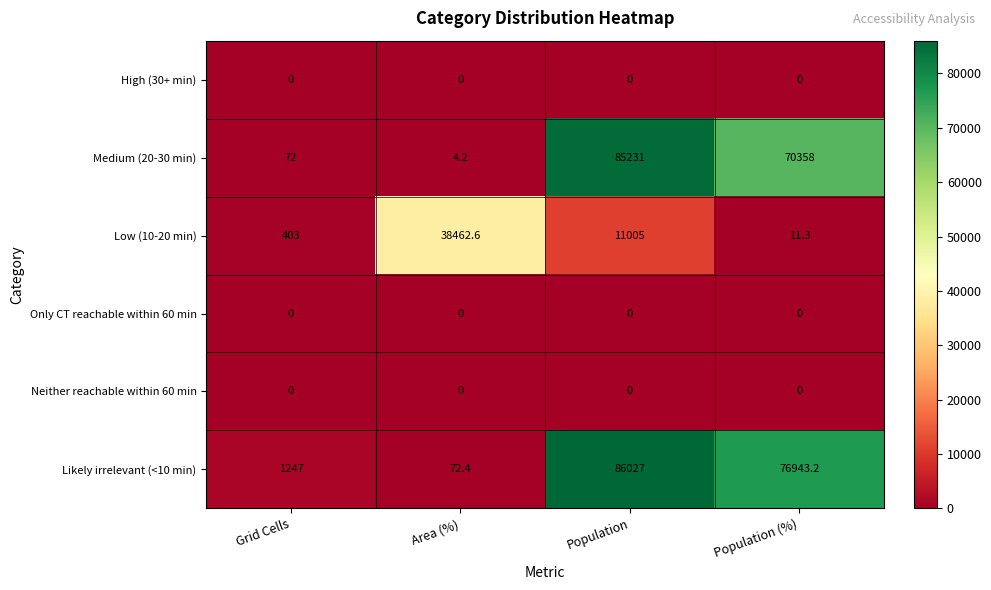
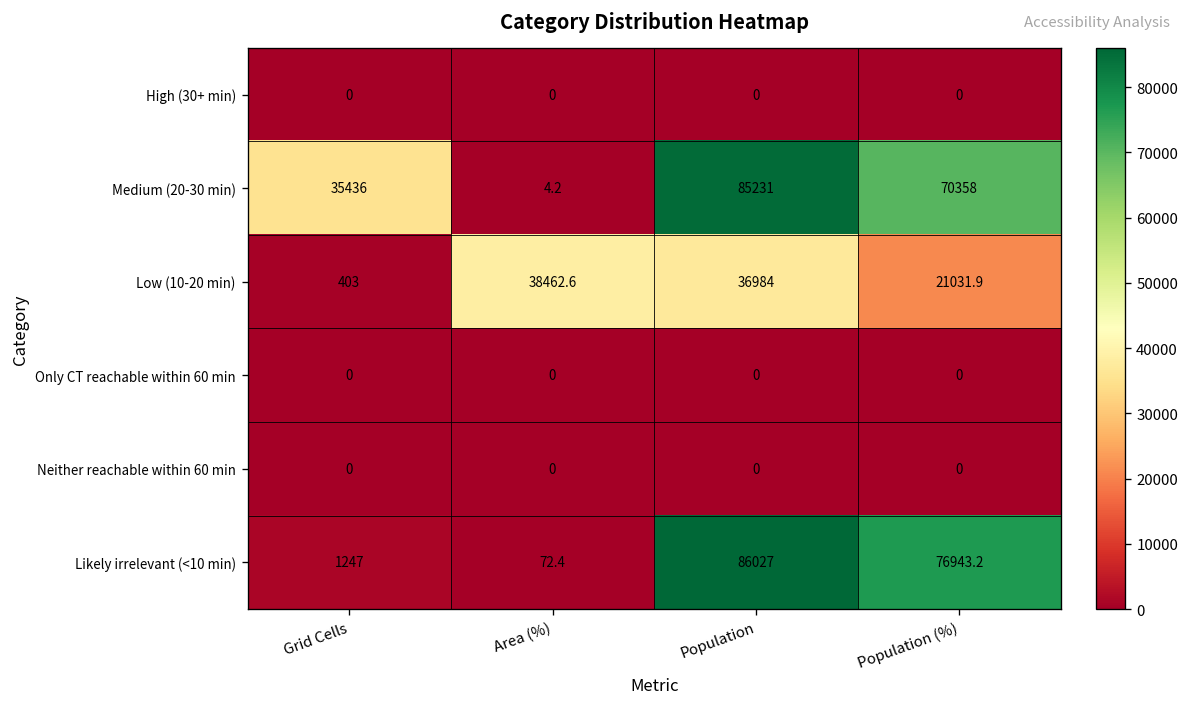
Medium (20-30 min), Grid Cells: 72 -> 35436
Low (10-20 min), Population: 11005 -> 36984
Low (10-20 min), Population (%): 11.3 -> 21031.9
